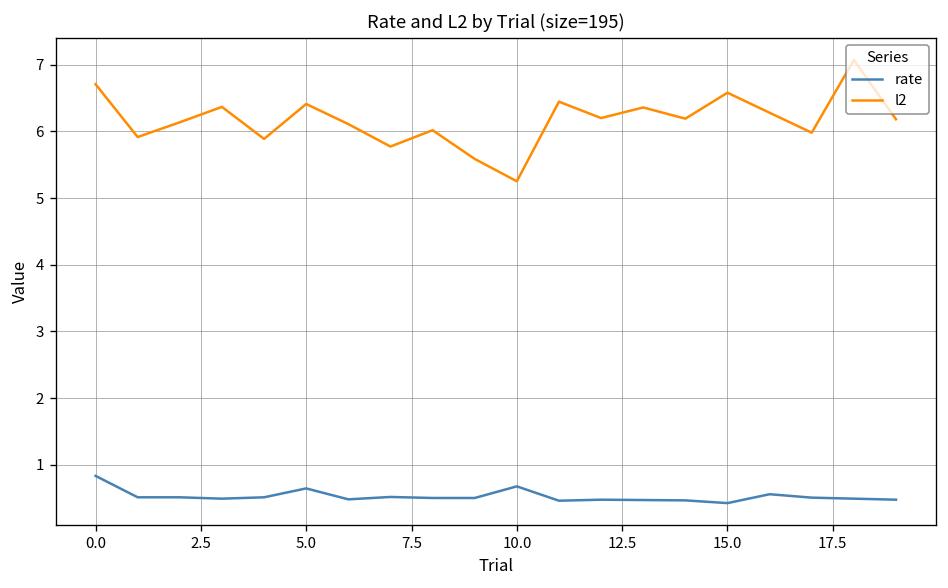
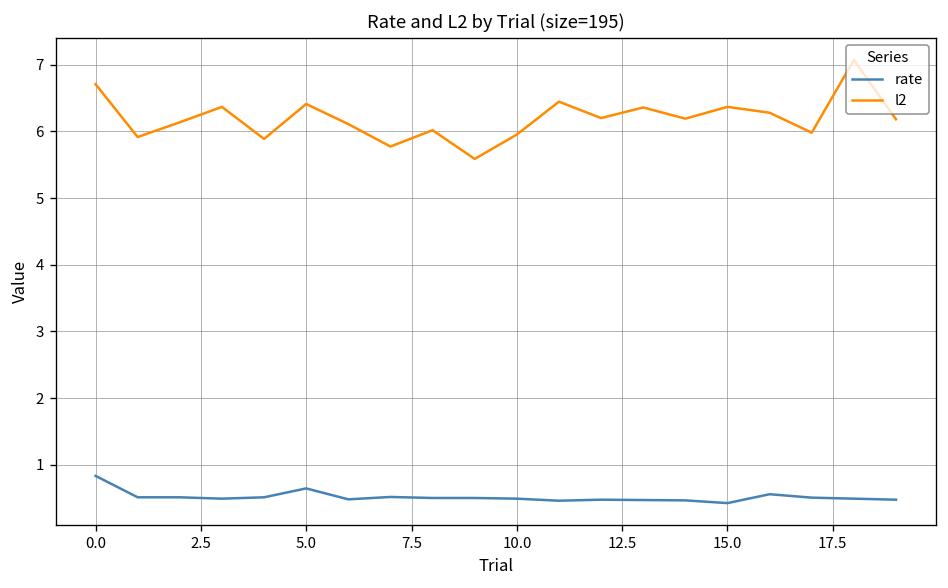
rate, 10.0: 0.7 -> 0.5
l2, 10.0: 5.3 -> 6.0
l2, 15.0: 6.6 -> 6.4
